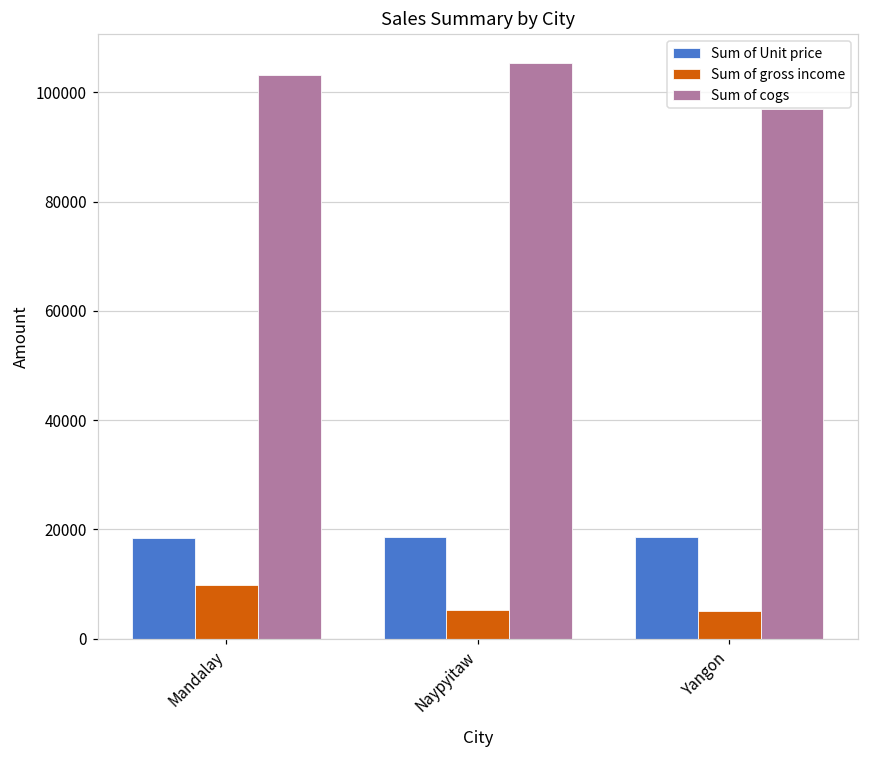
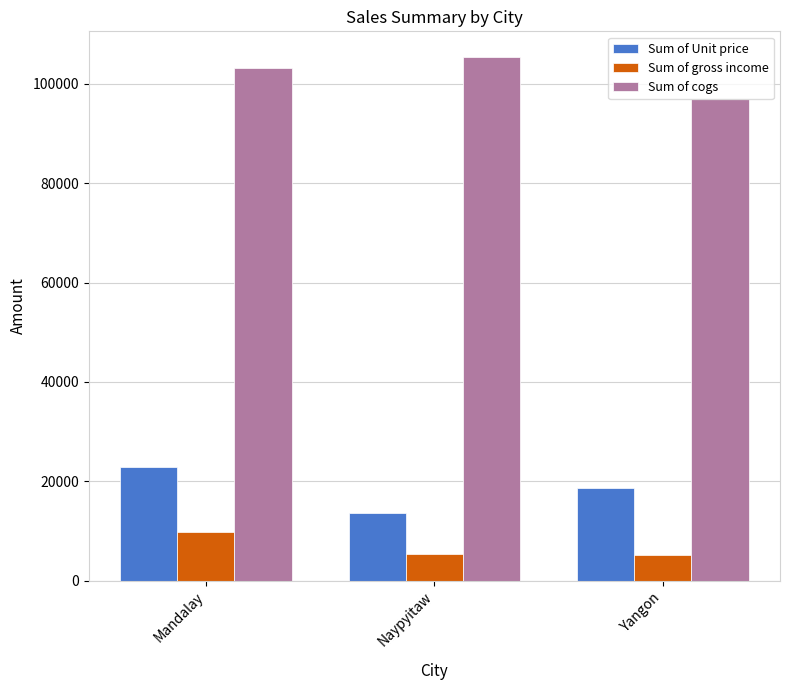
Sum of Unit price, Mandalay: 18000 -> 23000
Sum of Unit price, Naypyitaw: 19000 -> 14000
